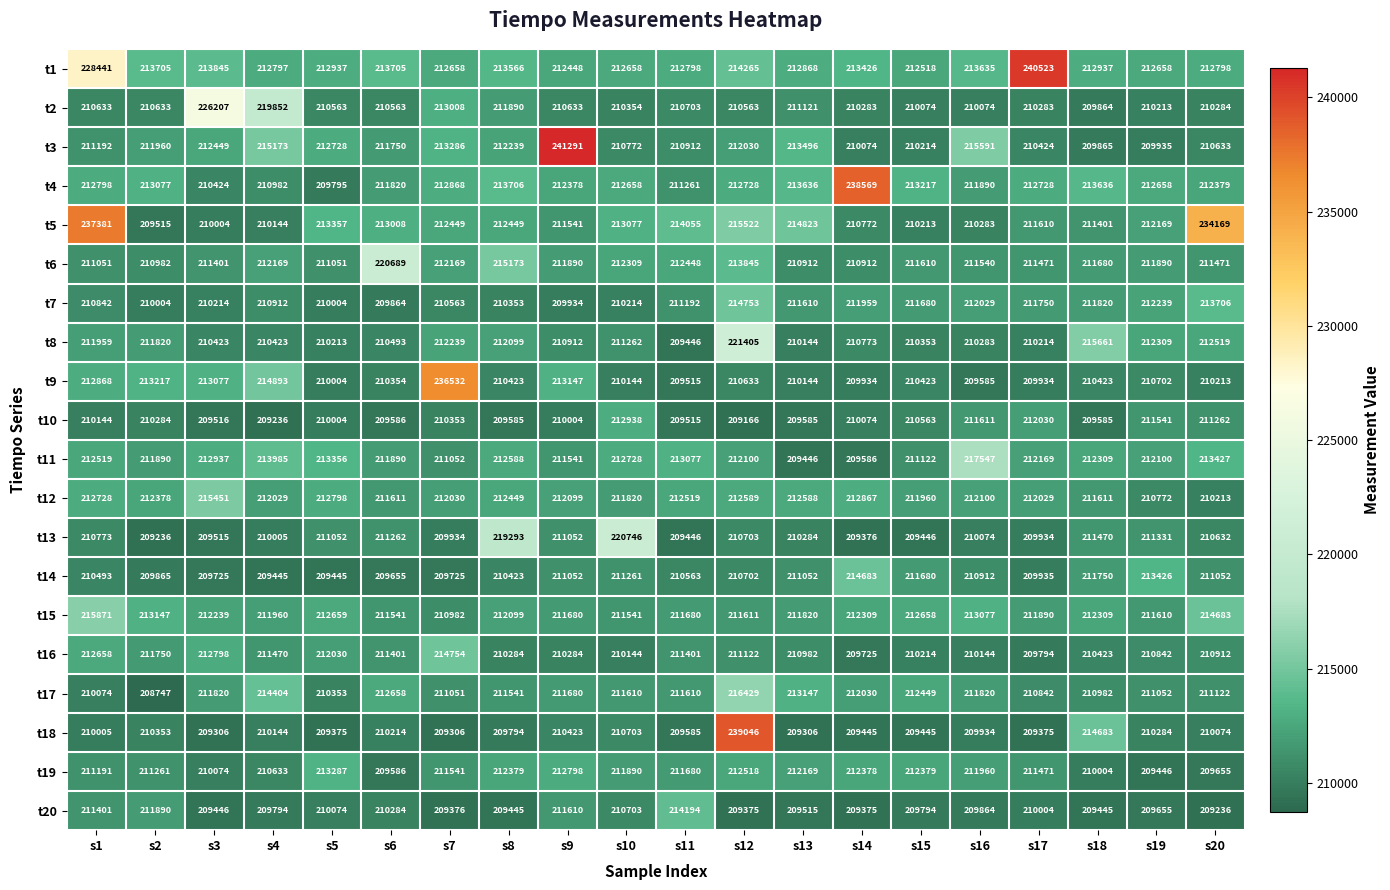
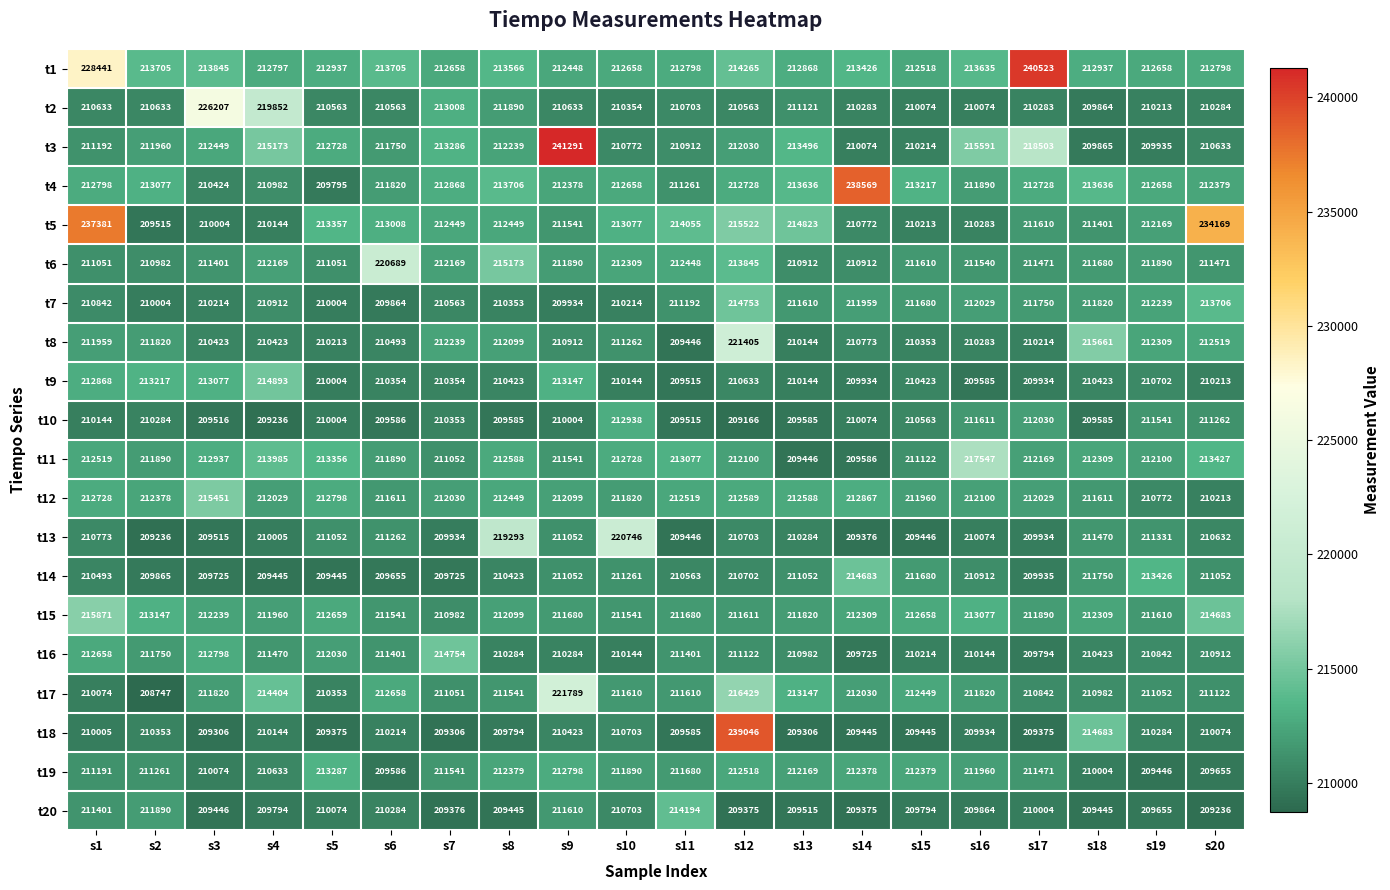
t3, s17: 210424 -> 218503
t9, s7: 236532 -> 210354
t17, s9: 211680 -> 221789
